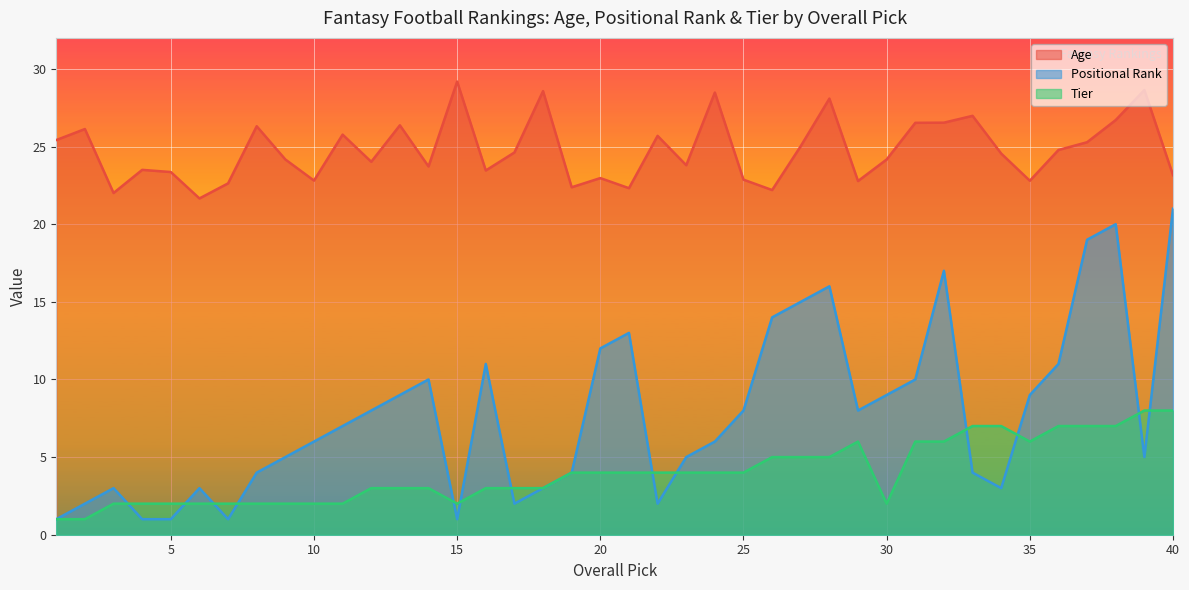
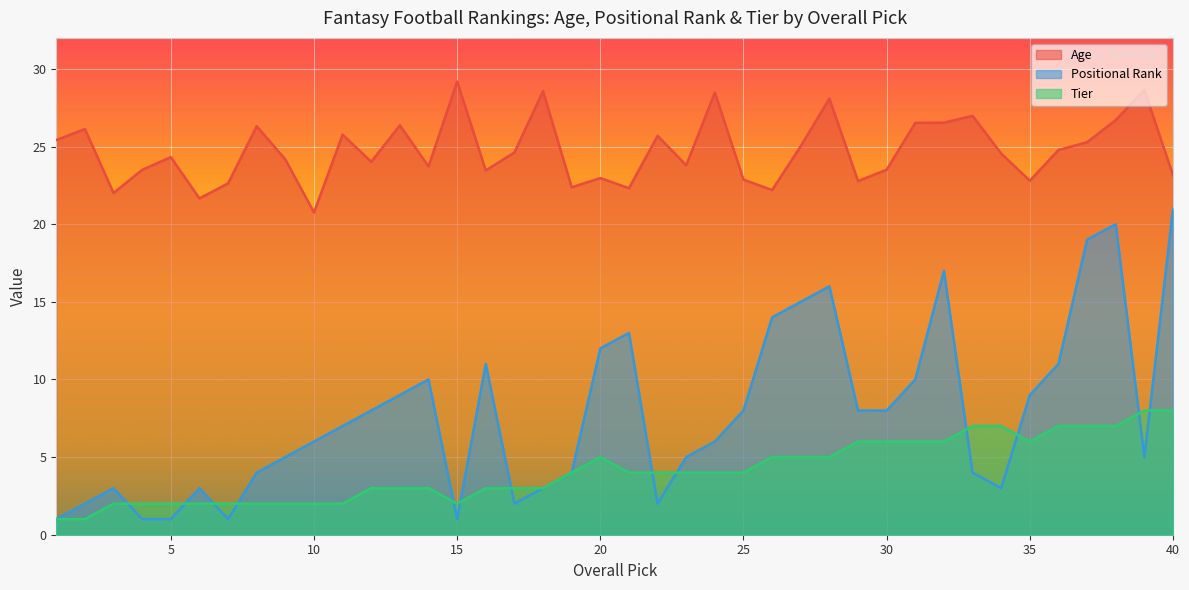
Age, 5: 23.4 -> 24.3
Age, 10: 22.8 -> 20.8
Tier, 20: 4 -> 5
Age, 30: 24.2 -> 23.5
Positional Rank, 30: 9 -> 8
Tier, 30: 2 -> 6
